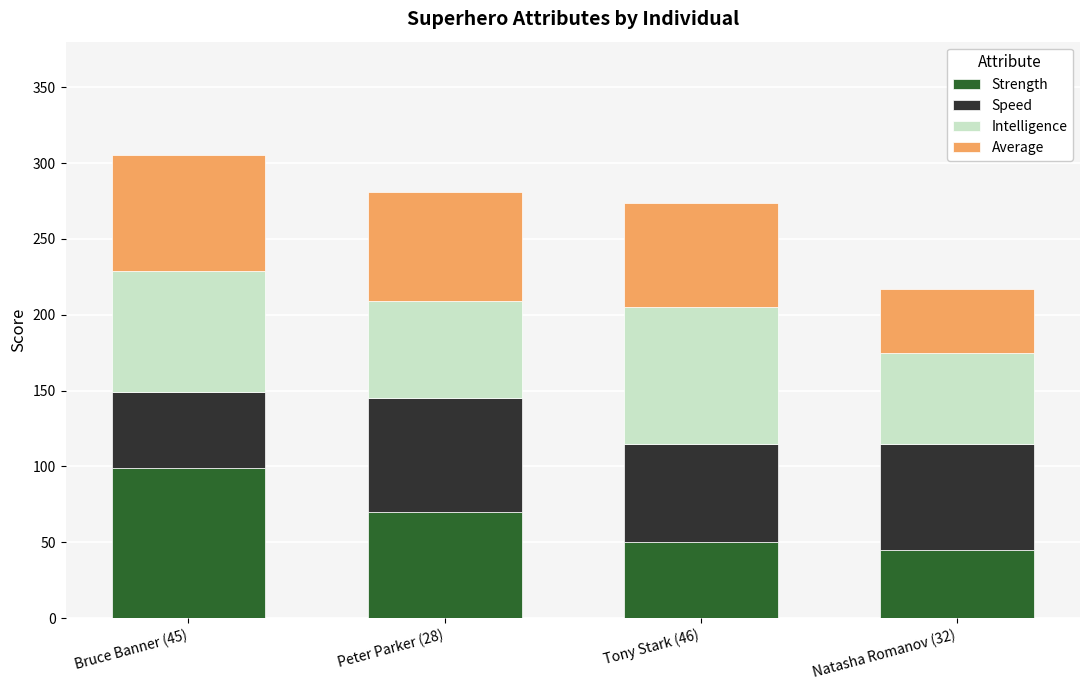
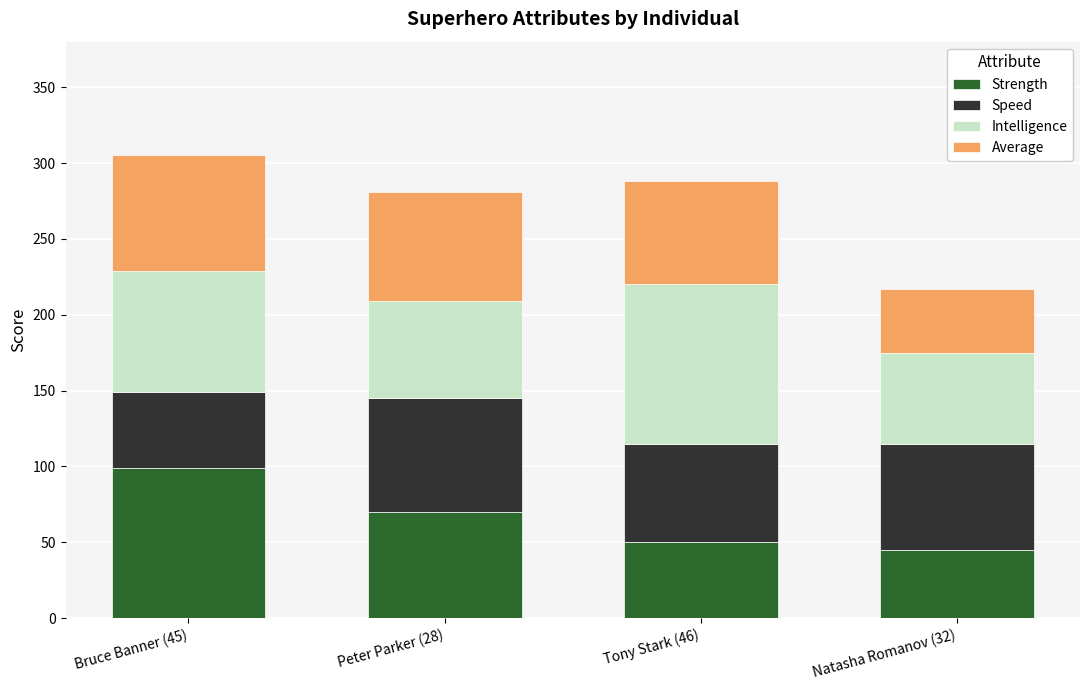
Intelligence, Tony Stark (46): 90 -> 105
